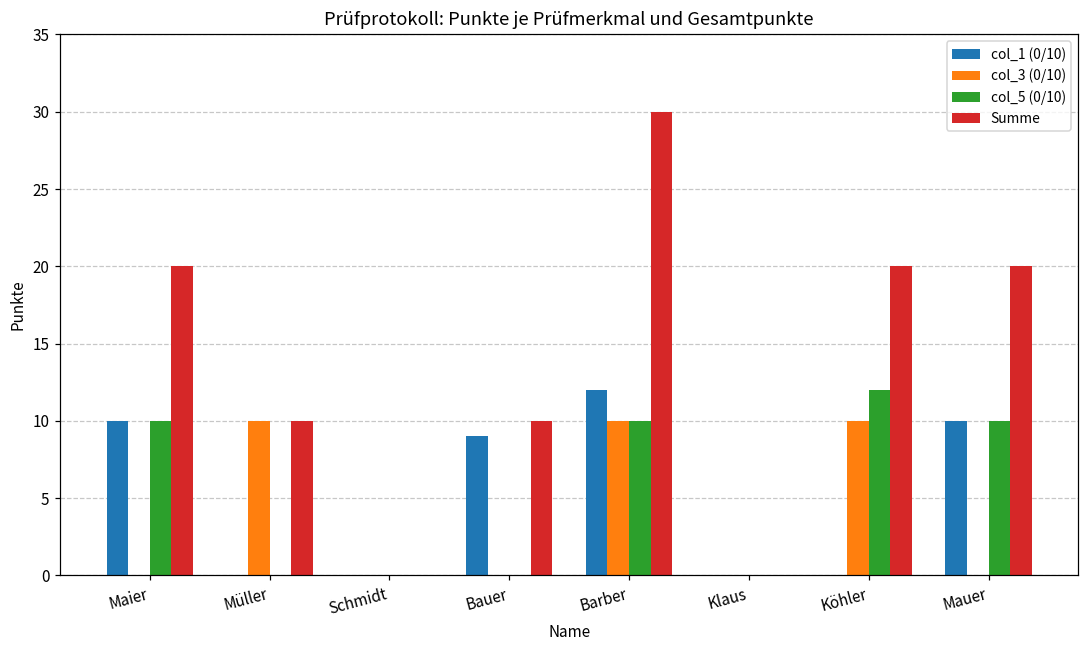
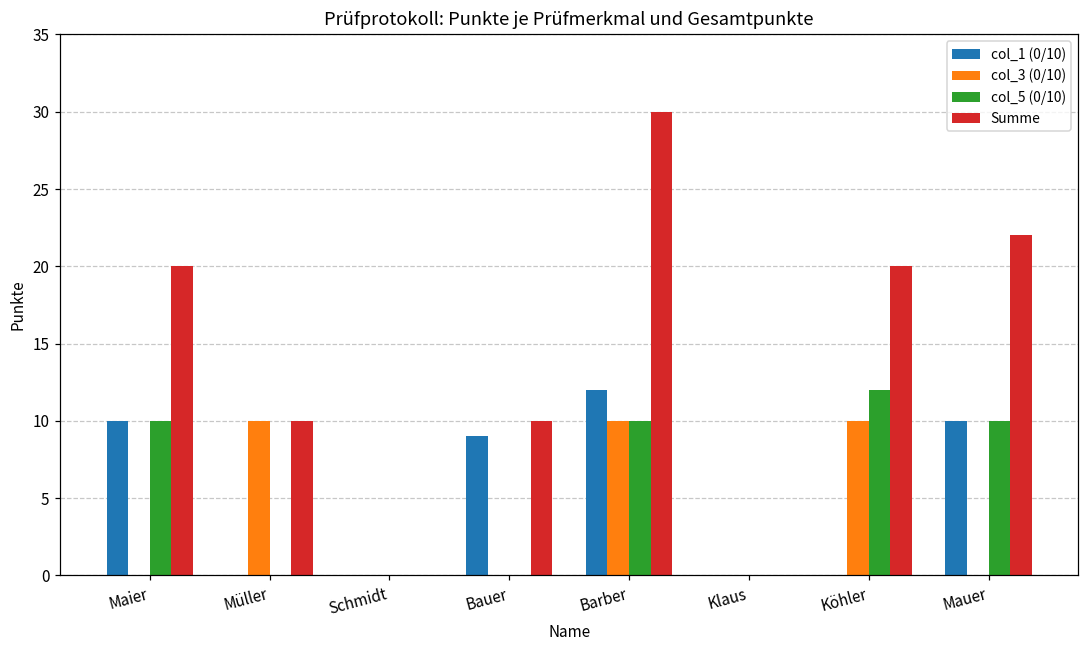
Summe, Mauer: 20 -> 22
